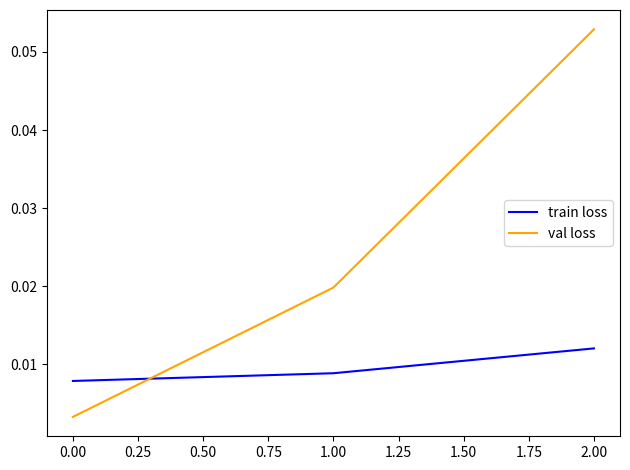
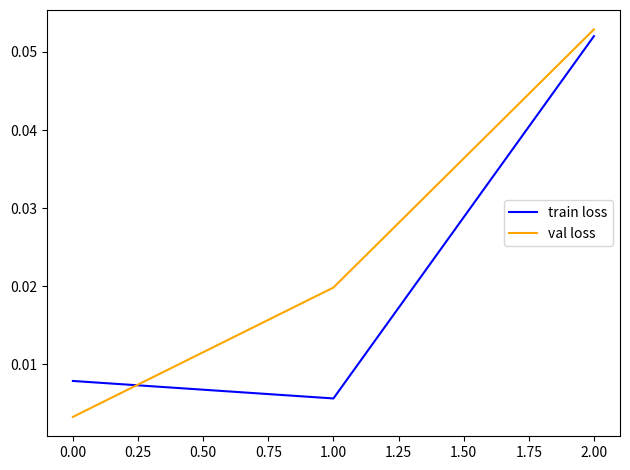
train loss, 1.00: 0.009 -> 0.006
train loss, 2.00: 0.012 -> 0.052
